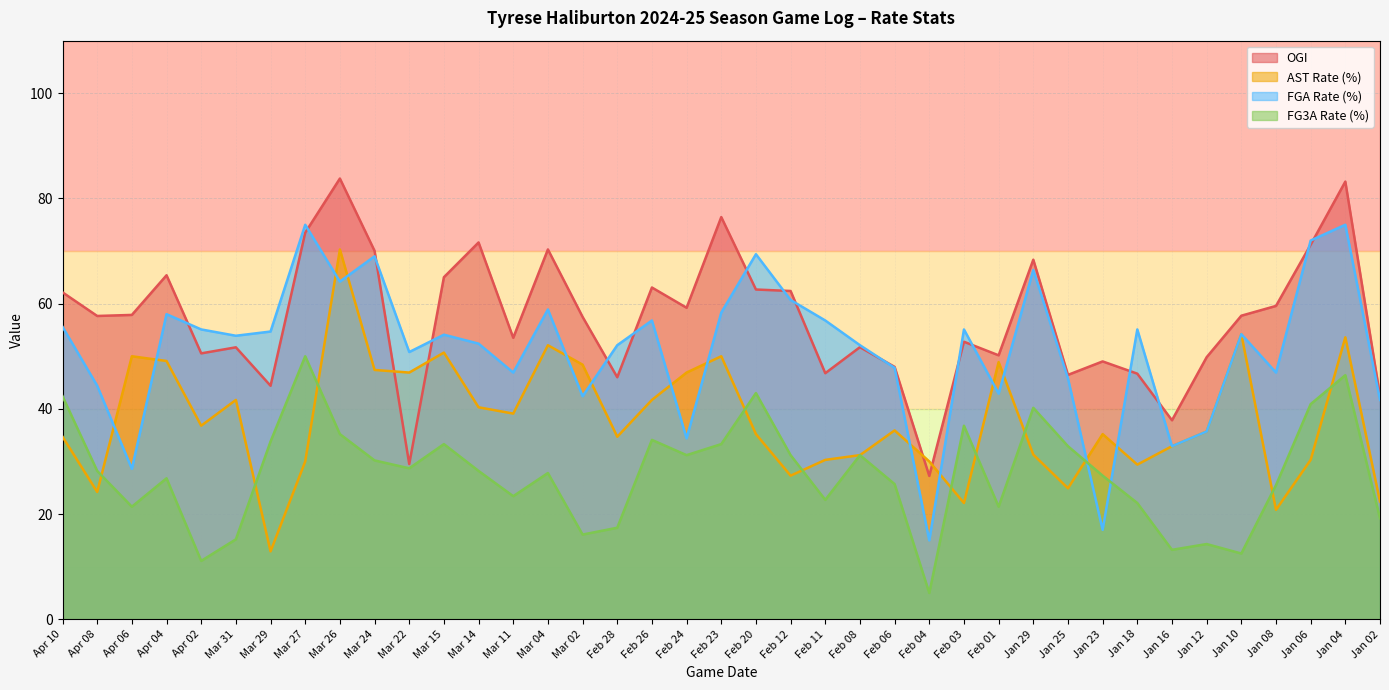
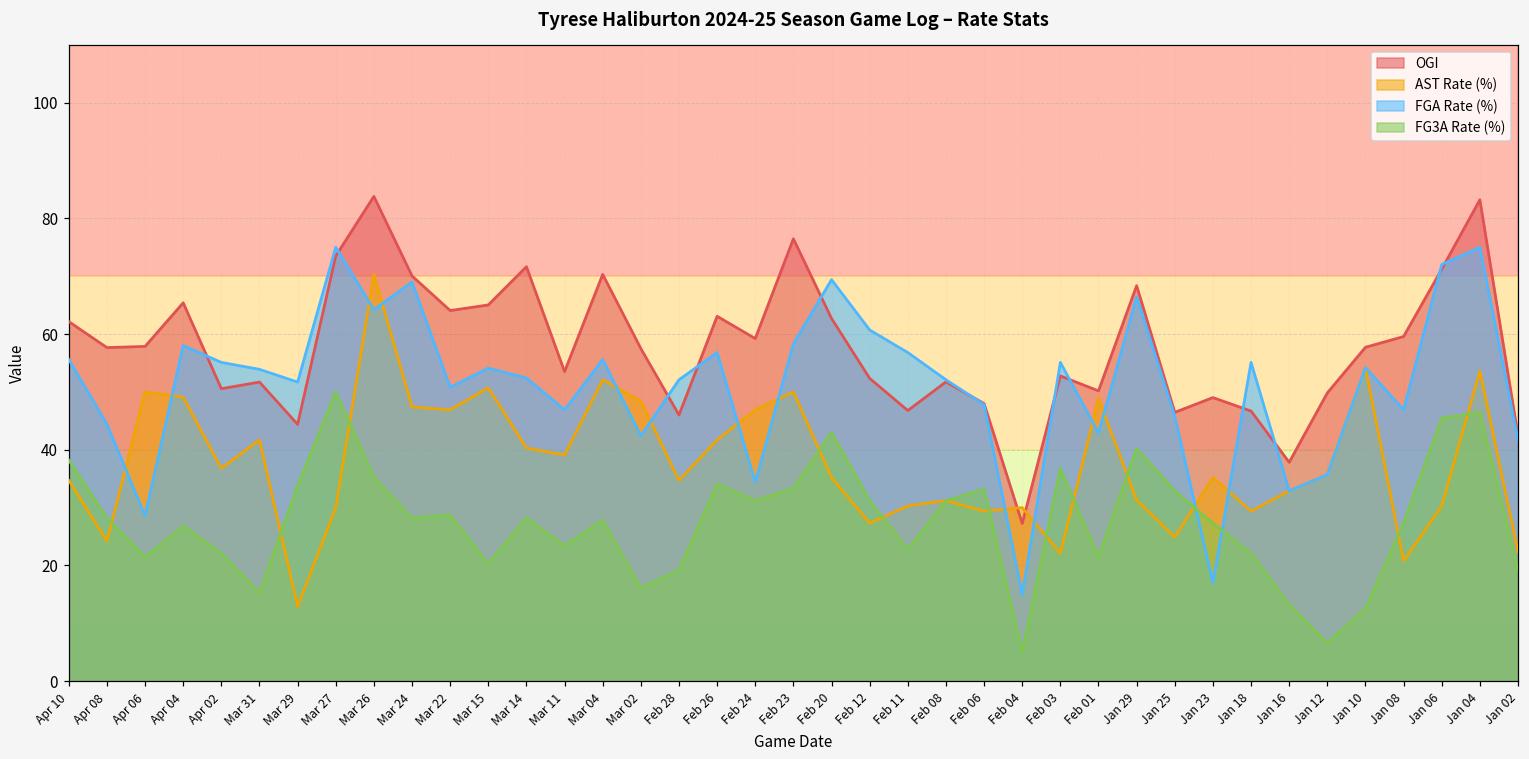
FG3A Rate (%), Apr 10: 42 -> 38
FG3A Rate (%), Apr 02: 11 -> 22
FGA Rate (%), Mar 29: 55 -> 52
FG3A Rate (%), Mar 24: 30 -> 28
OGI, Mar 22: 30 -> 64
FG3A Rate (%), Mar 15: 33 -> 20
FGA Rate (%), Mar 04: 59 -> 56
FG3A Rate (%), Feb 28: 17 -> 19
OGI, Feb 12: 62 -> 52
AST Rate (%), Feb 06: 36 -> 29
FG3A Rate (%), Feb 06: 26 -> 33
FG3A Rate (%), Jan 12: 14 -> 7
FG3A Rate (%), Jan 08: 26 -> 27
FG3A Rate (%), Jan 06: 41 -> 46
